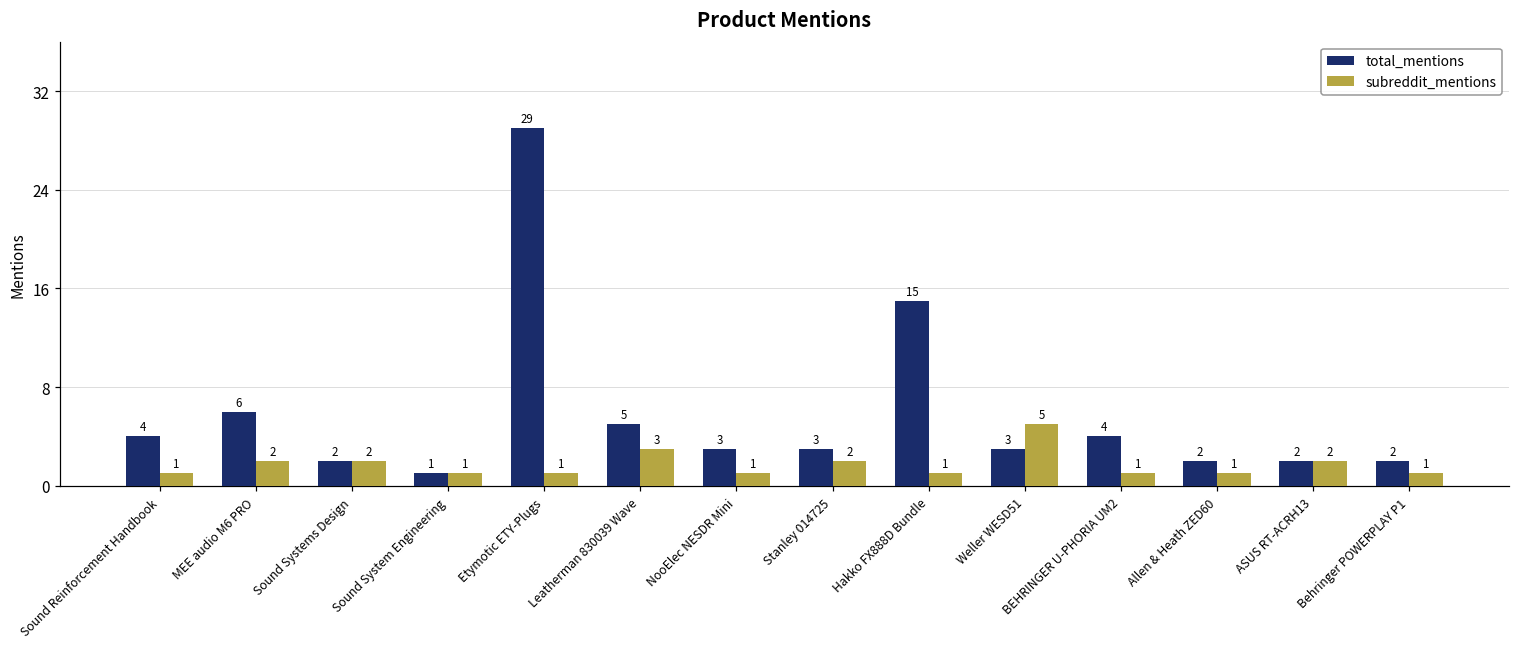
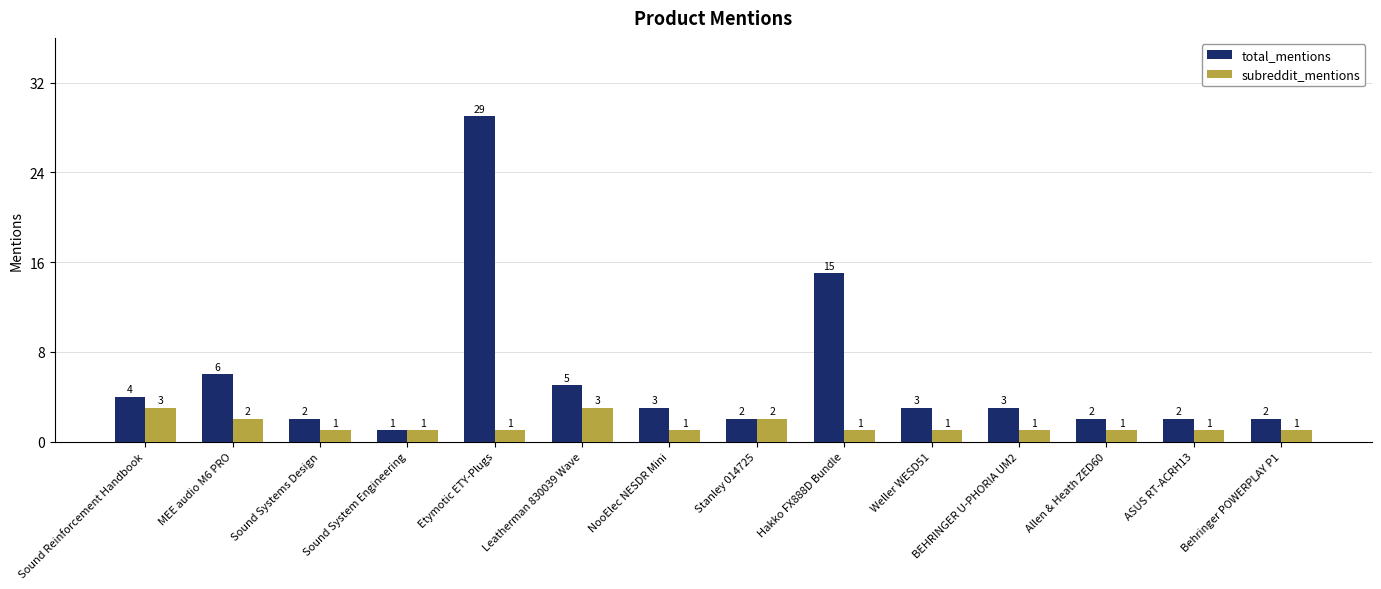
subreddit_mentions, Sound Reinforcement Handbook: 1 -> 3
subreddit_mentions, Sound Systems Design: 2 -> 1
total_mentions, Stanley 014725: 3 -> 2
subreddit_mentions, Weller WESD51: 5 -> 1
total_mentions, BEHRINGER U-PHORIA UM2: 4 -> 3
subreddit_mentions, ASUS RT-ACRH13: 2 -> 1
